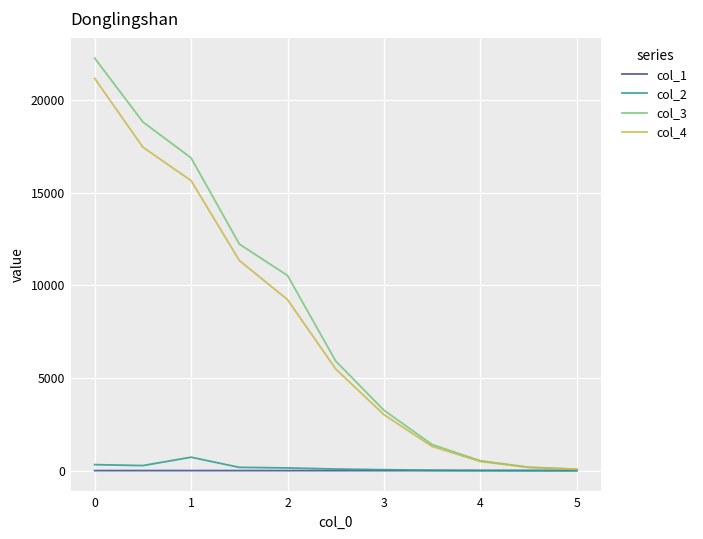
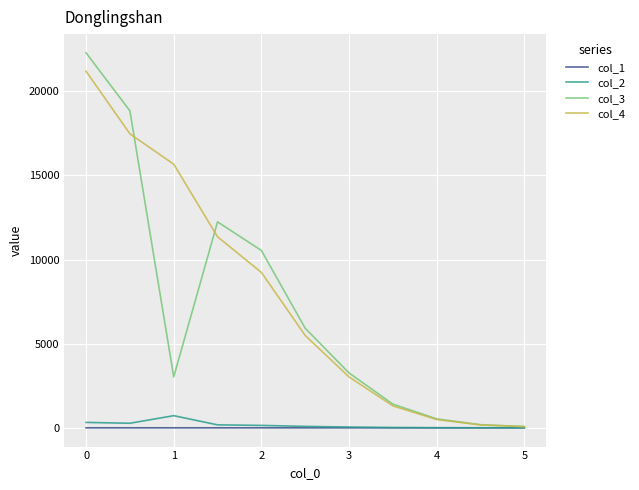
col_3, 1: 16900 -> 3000
